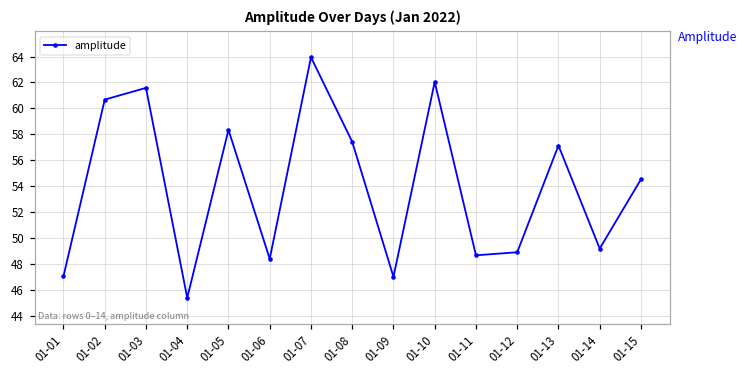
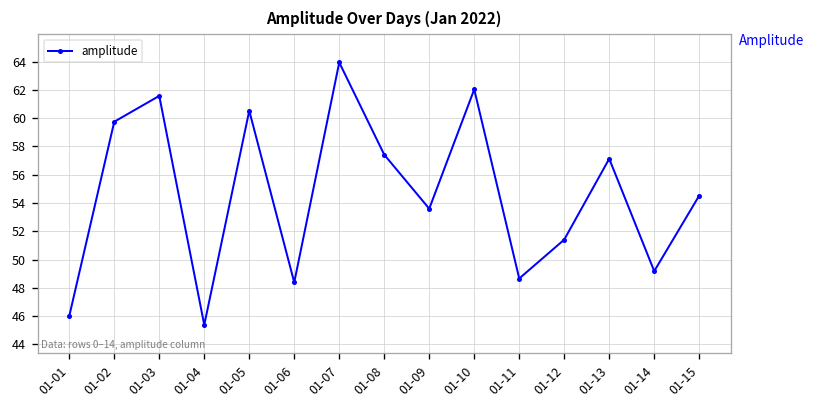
01-01: 47.0 -> 46.0
01-02: 60.7 -> 59.7
01-05: 58.3 -> 60.5
01-09: 47.0 -> 53.6
01-12: 48.9 -> 51.4
